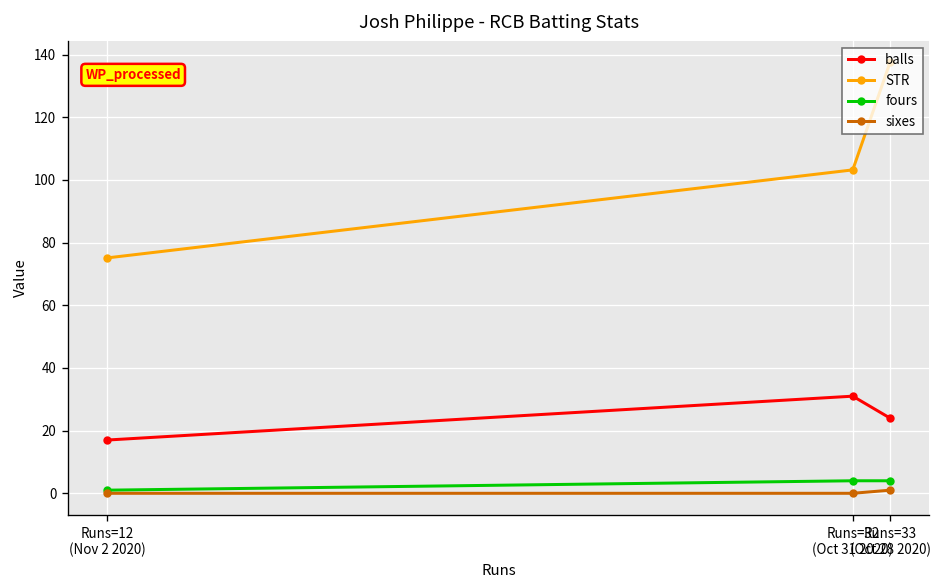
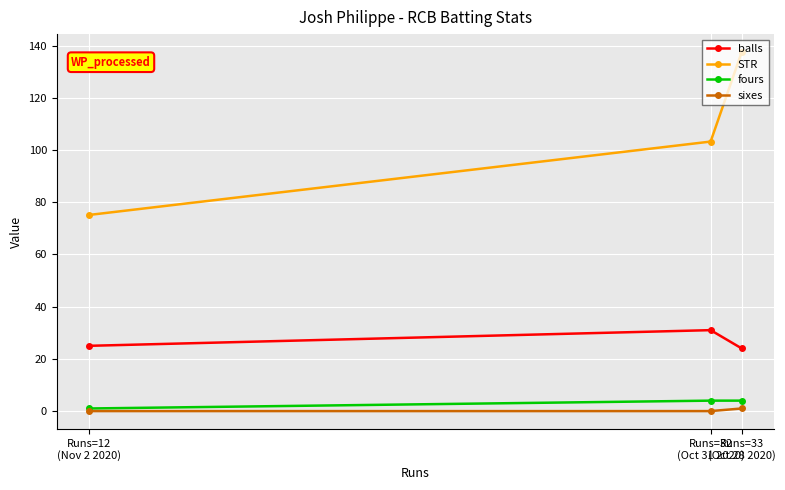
balls, Runs=12 (Nov 2 2020): 17 -> 25
